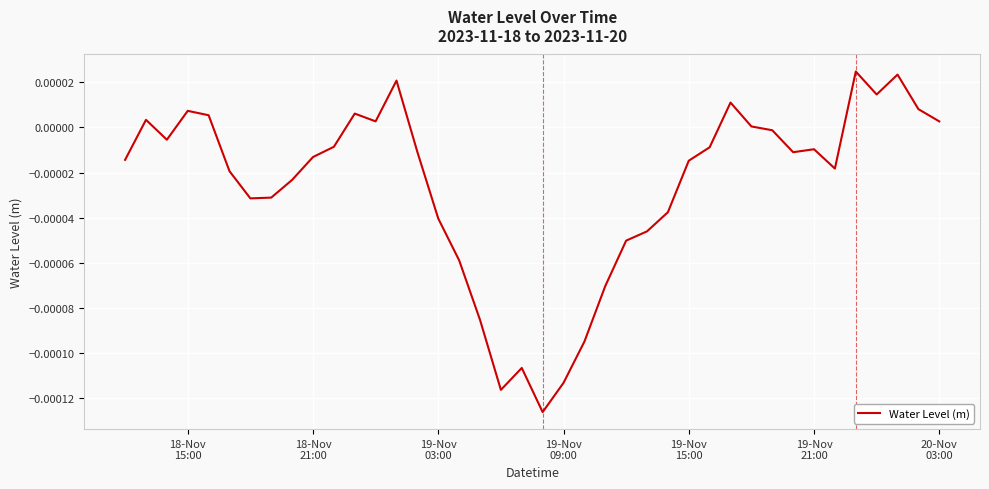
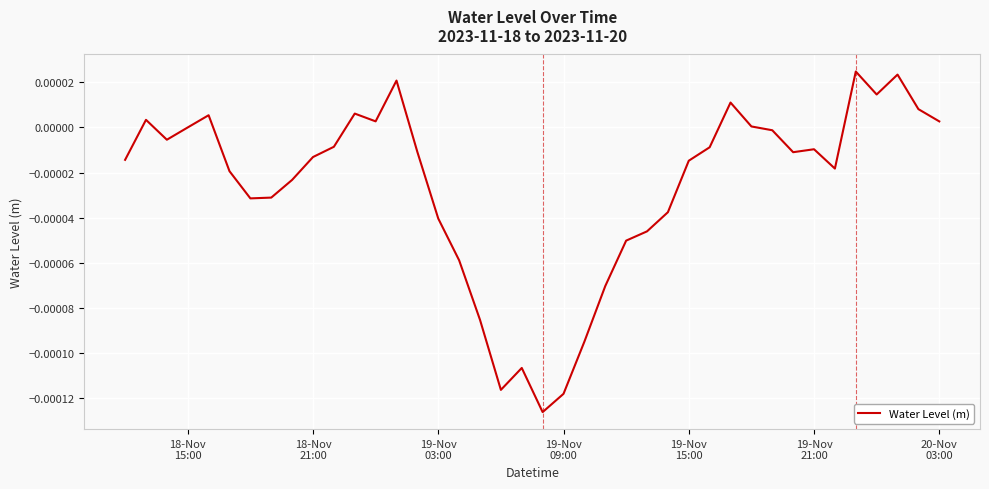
18-Nov 15:00: 0.00001 -> 0.00000
19-Nov 09:00: -0.000113 -> -0.000118
